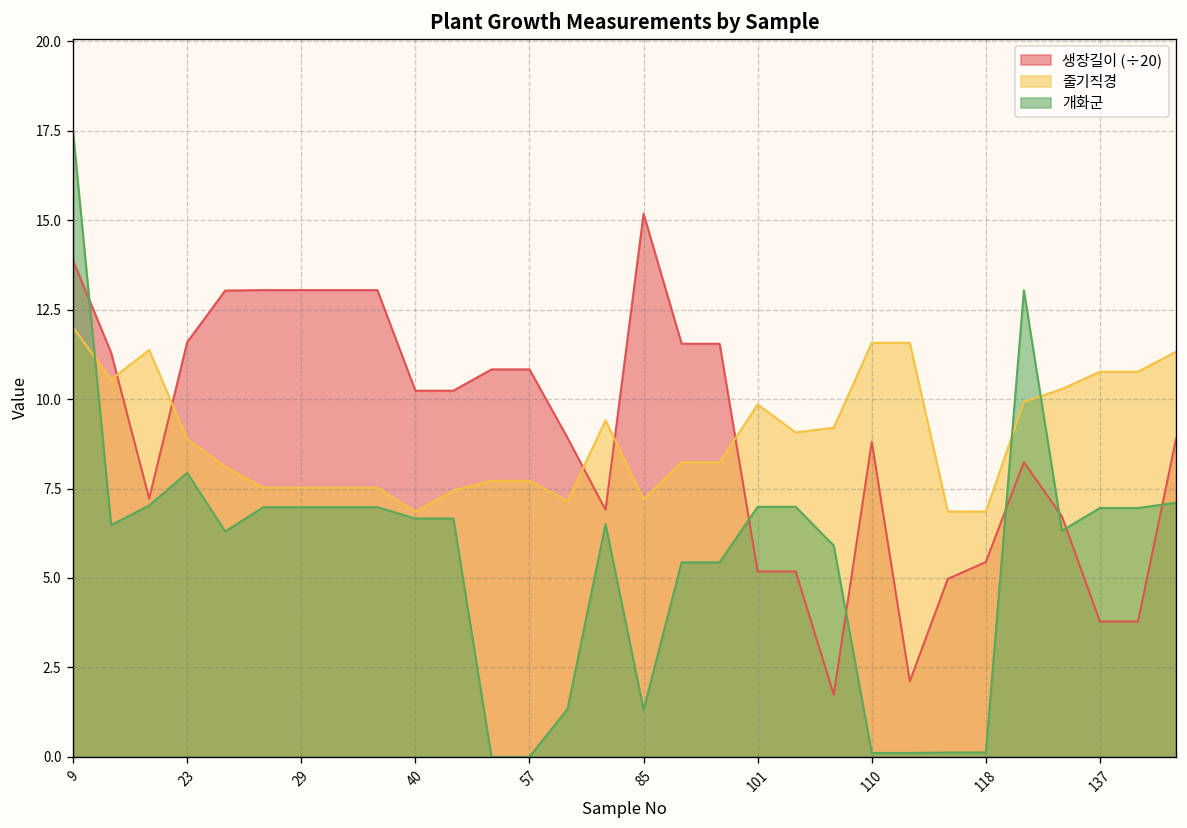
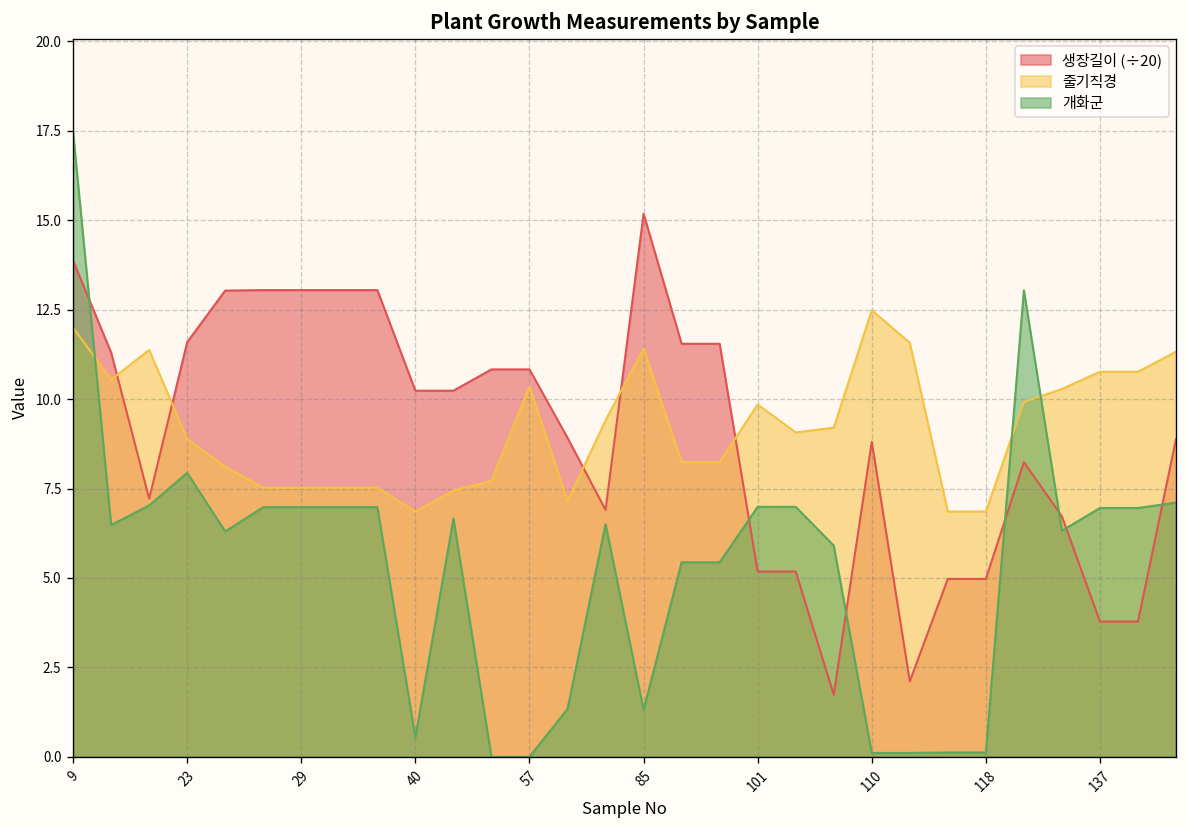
개화군, 40: 6.7 -> 0.5
줄기직경, 57: 7.7 -> 10.4
줄기직경, 85: 7.2 -> 11.4
줄기직경, 110: 11.6 -> 12.5
생장길이 (÷20), 118: 5.4 -> 5.0
